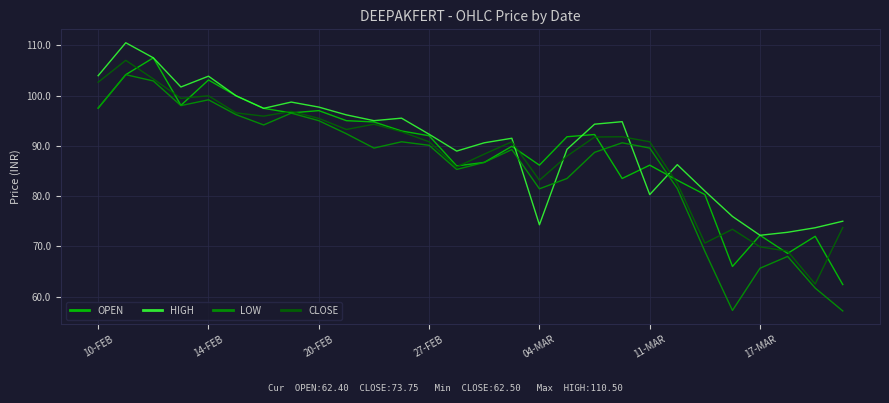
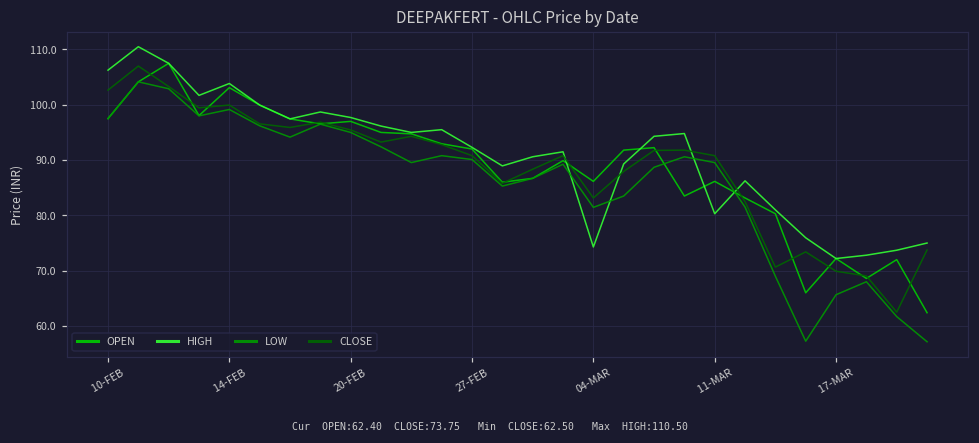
HIGH, 10-FEB: 104 -> 106
